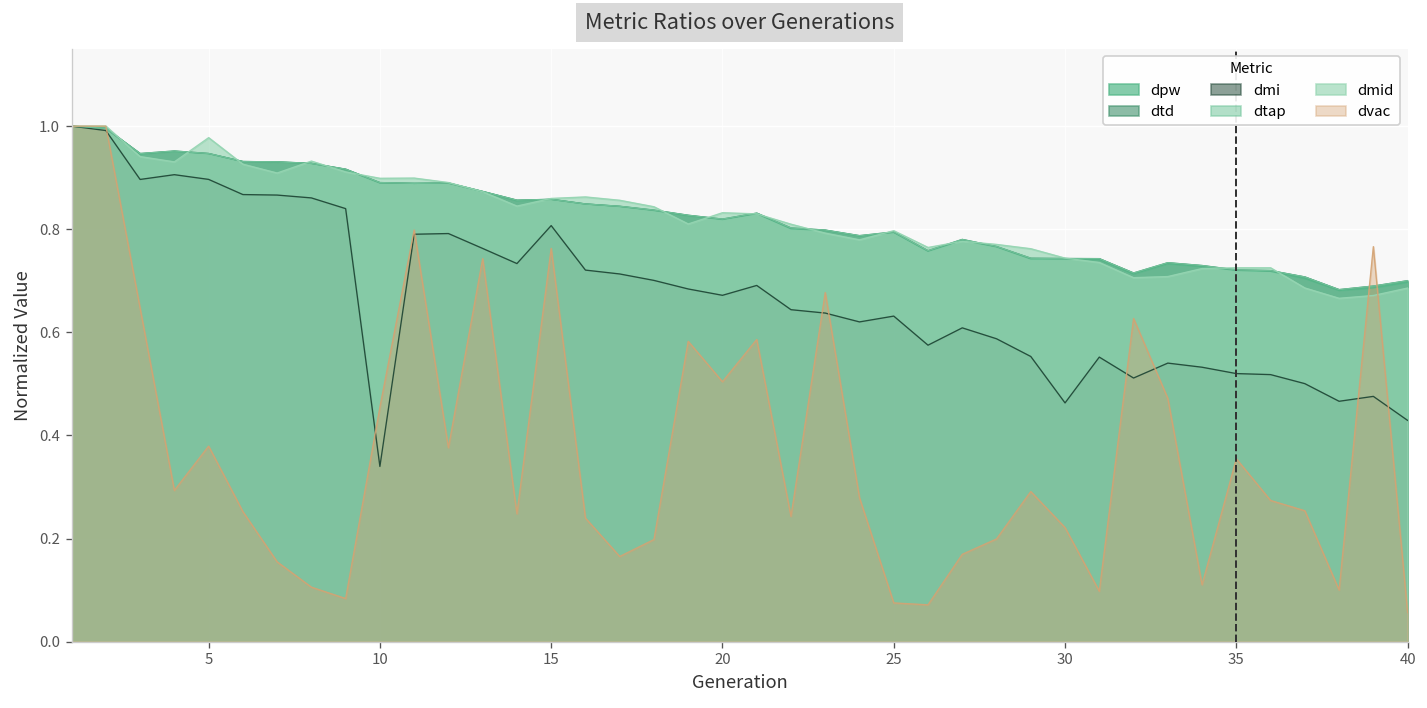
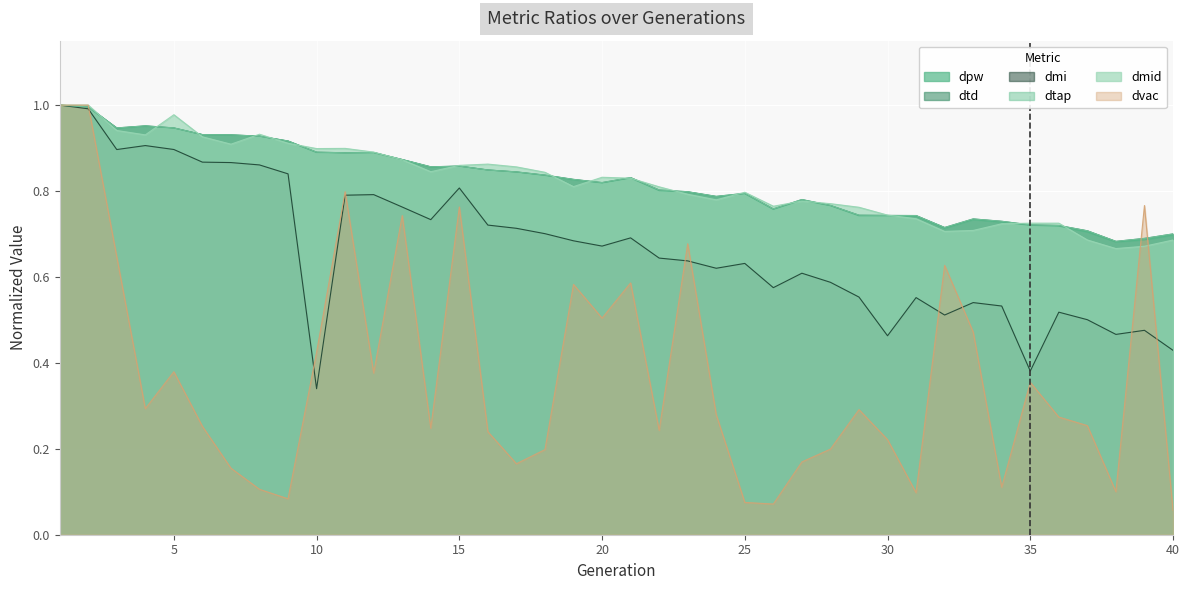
dvac, 10: 0.45 -> 0.42
dmi, 35: 0.52 -> 0.38
